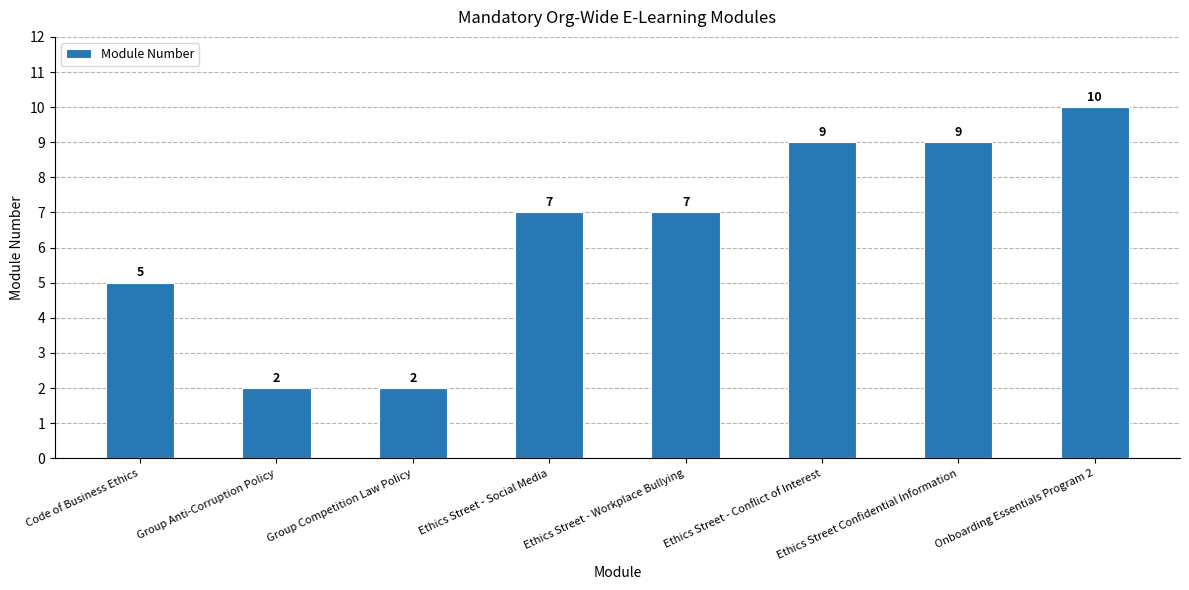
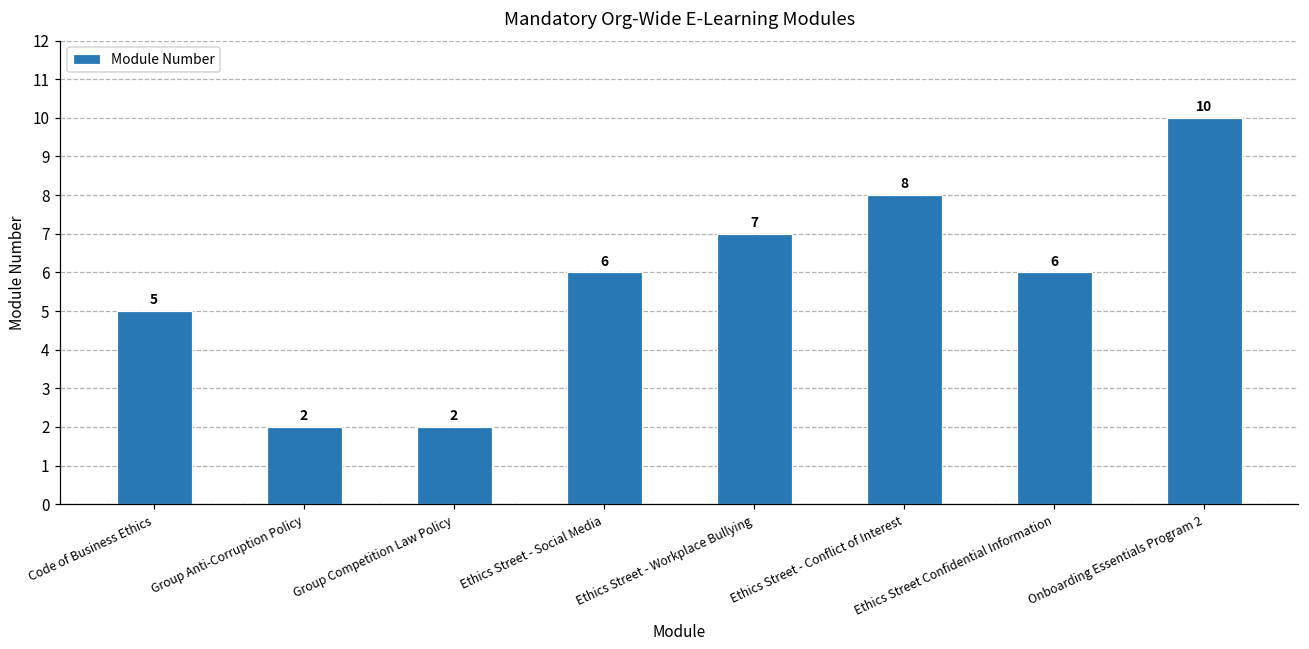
Ethics Street - Social Media: 7 -> 6
Ethics Street - Conflict of Interest: 9 -> 8
Ethics Street Confidential Information: 9 -> 6
